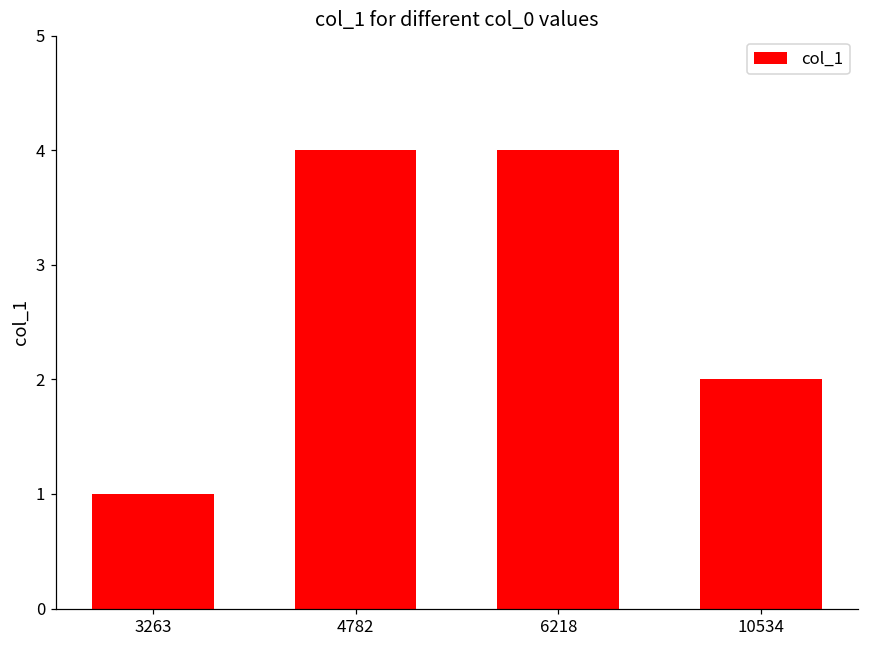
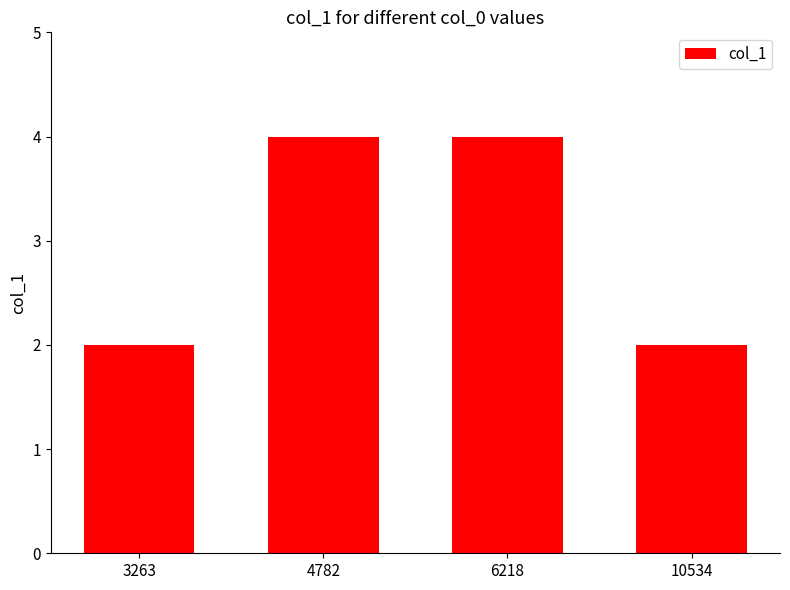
3263: 1 -> 2
